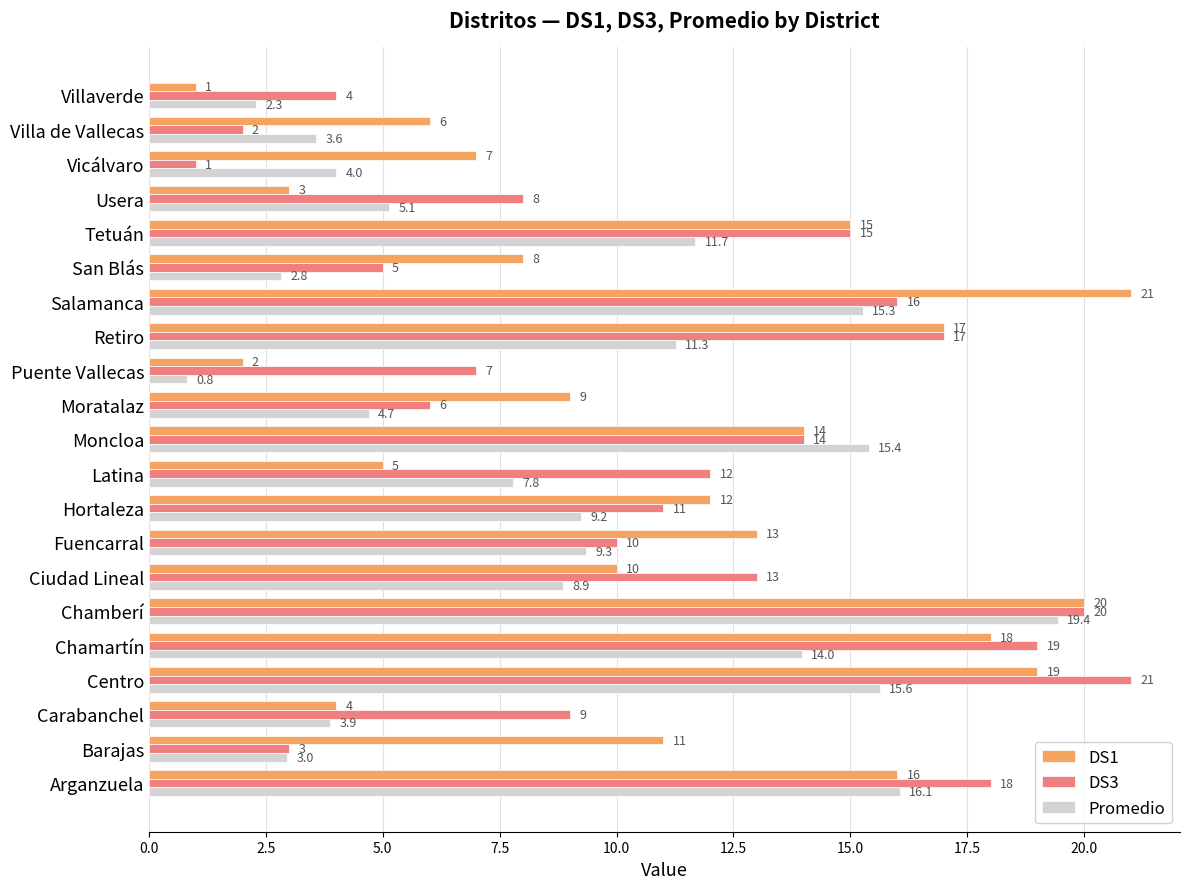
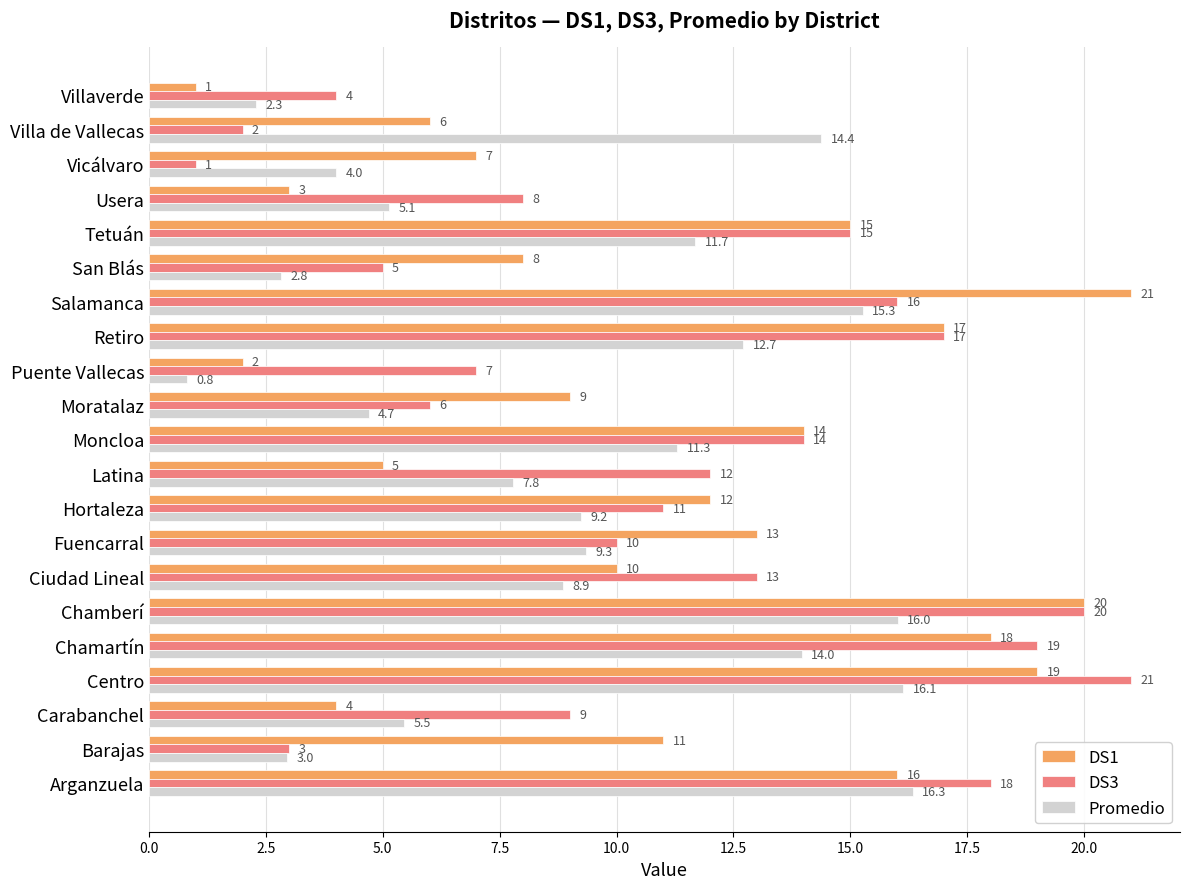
Promedio, Villa de Vallecas: 3.6 -> 14.4
Promedio, Retiro: 11.3 -> 12.7
Promedio, Moncloa: 15.4 -> 11.3
Promedio, Chamberí: 19.4 -> 16.0
Promedio, Centro: 15.6 -> 16.1
Promedio, Carabanchel: 3.9 -> 5.5
Promedio, Arganzuela: 16.1 -> 16.3
